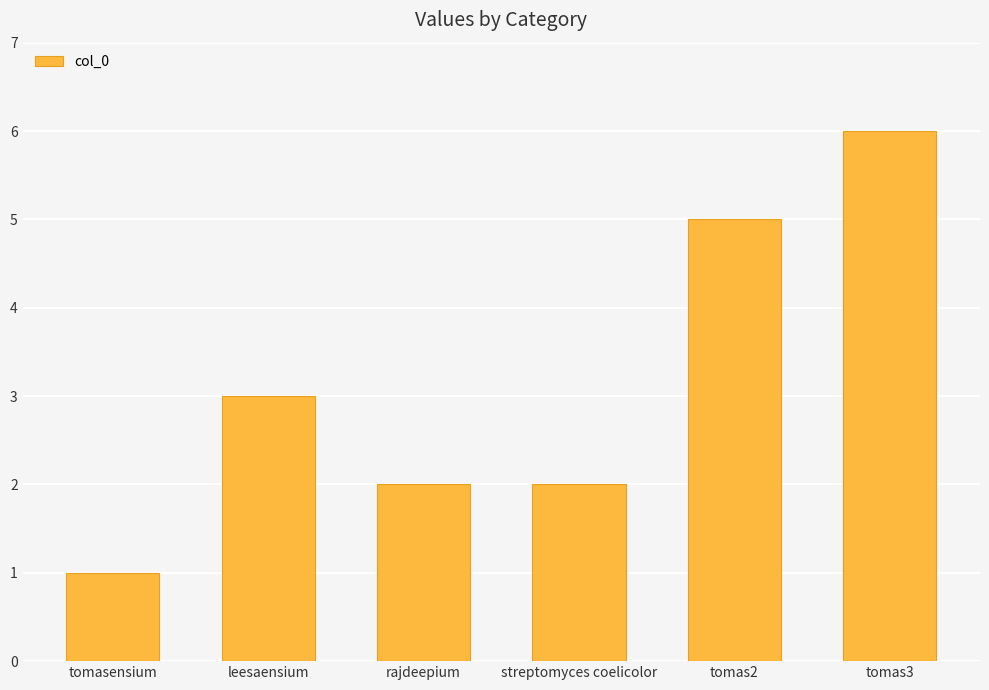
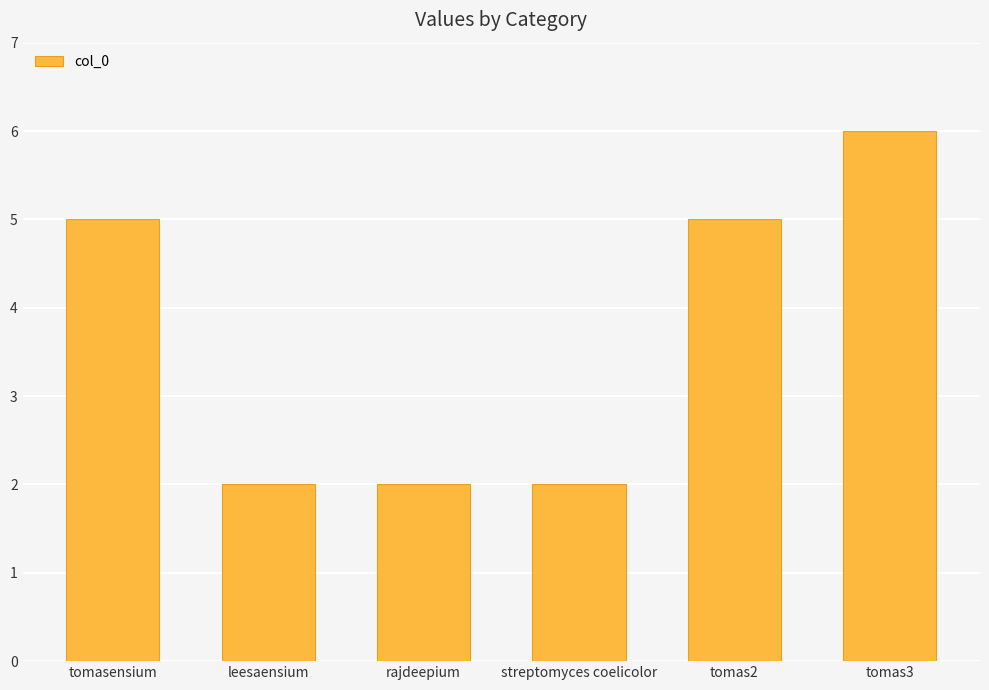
tomasensium: 1 -> 5
leesaensium: 3 -> 2
